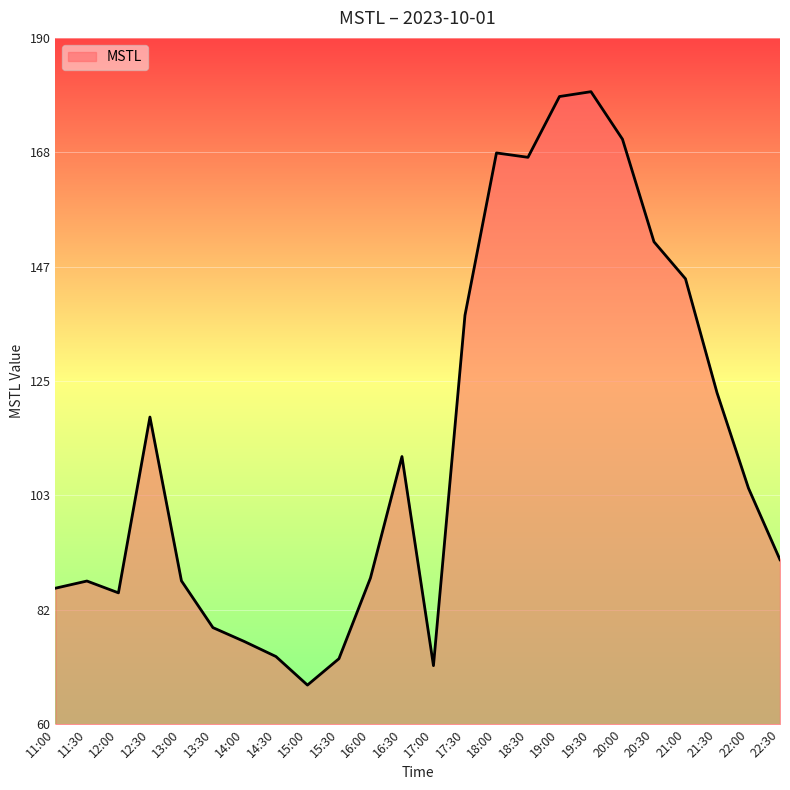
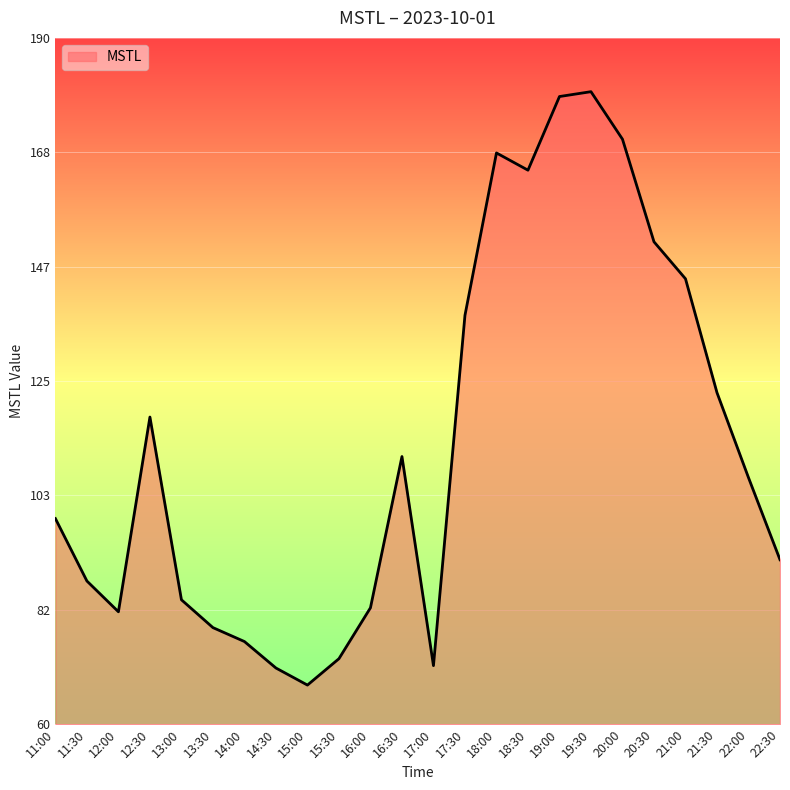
11:00: 86 -> 99
12:00: 85 -> 81
13:00: 87 -> 84
14:30: 73 -> 71
16:00: 88 -> 82
18:30: 167 -> 165
22:00: 105 -> 107
